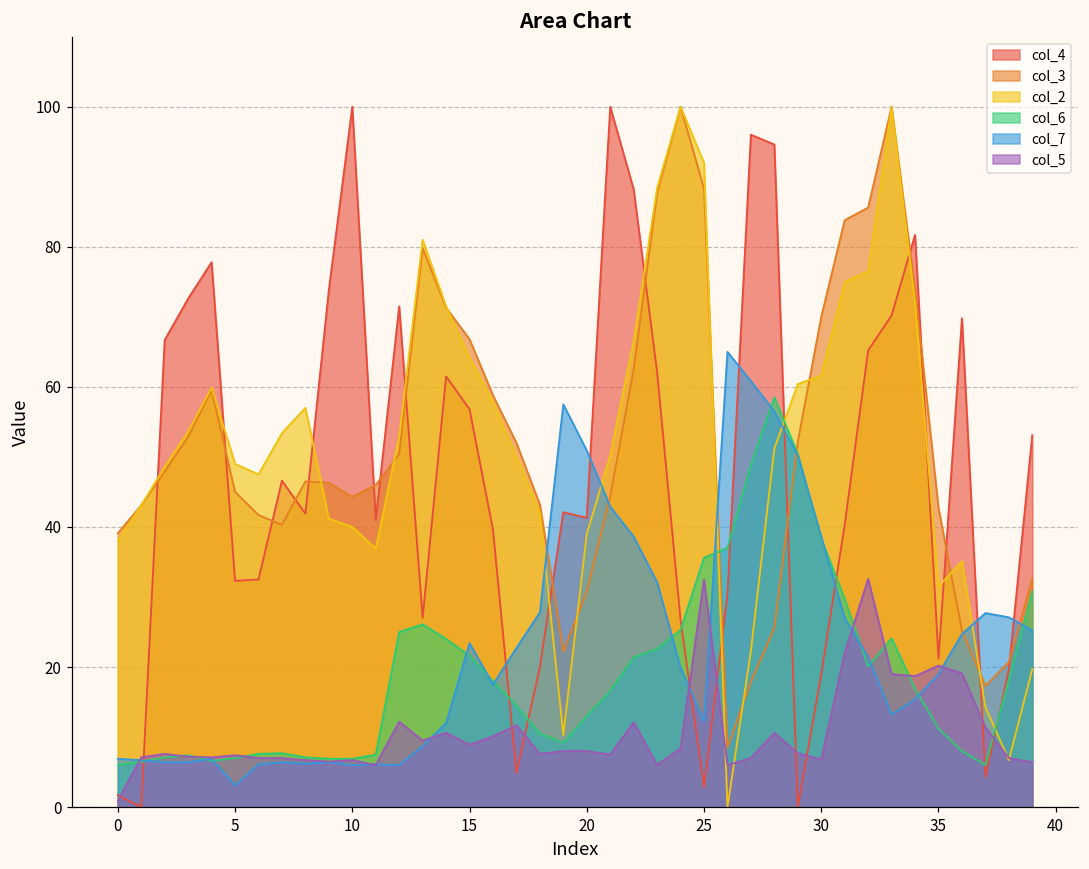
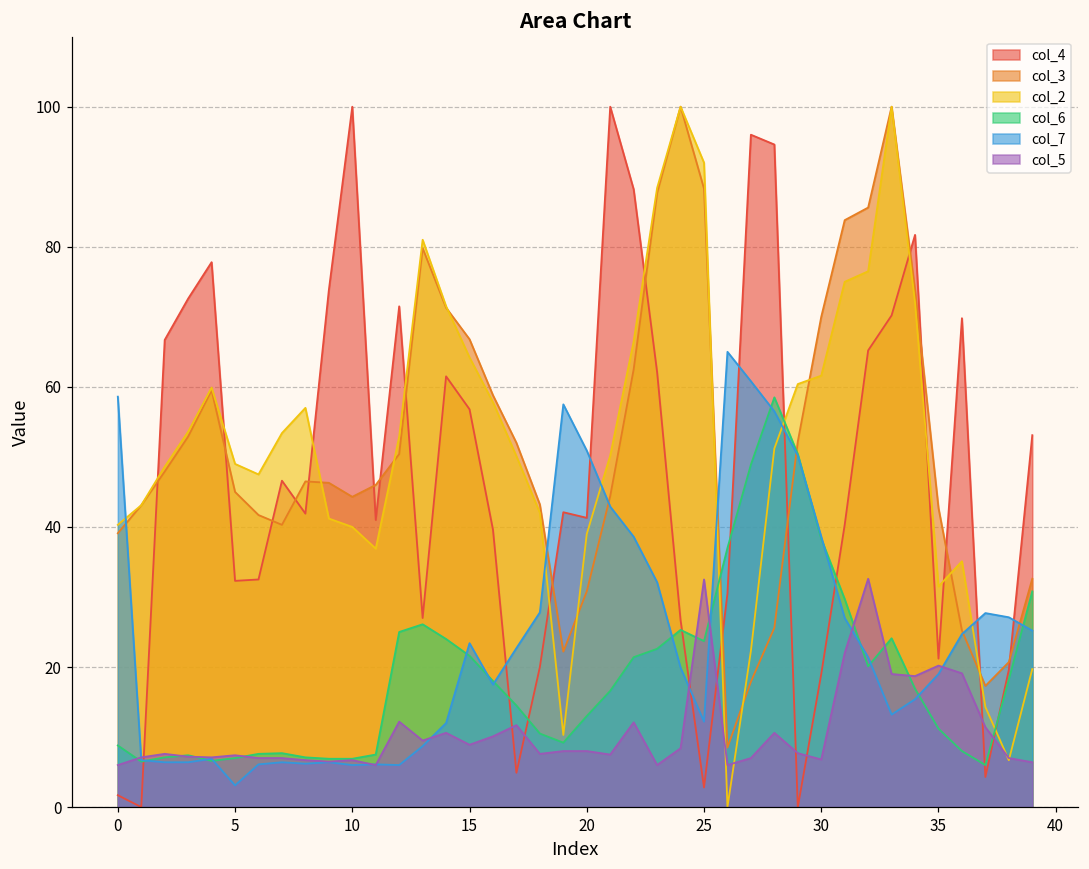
col_2, 0: 38 -> 40
col_6, 0: 6 -> 9
col_7, 0: 7 -> 59
col_5, 0: 1 -> 6
col_6, 25: 36 -> 24
